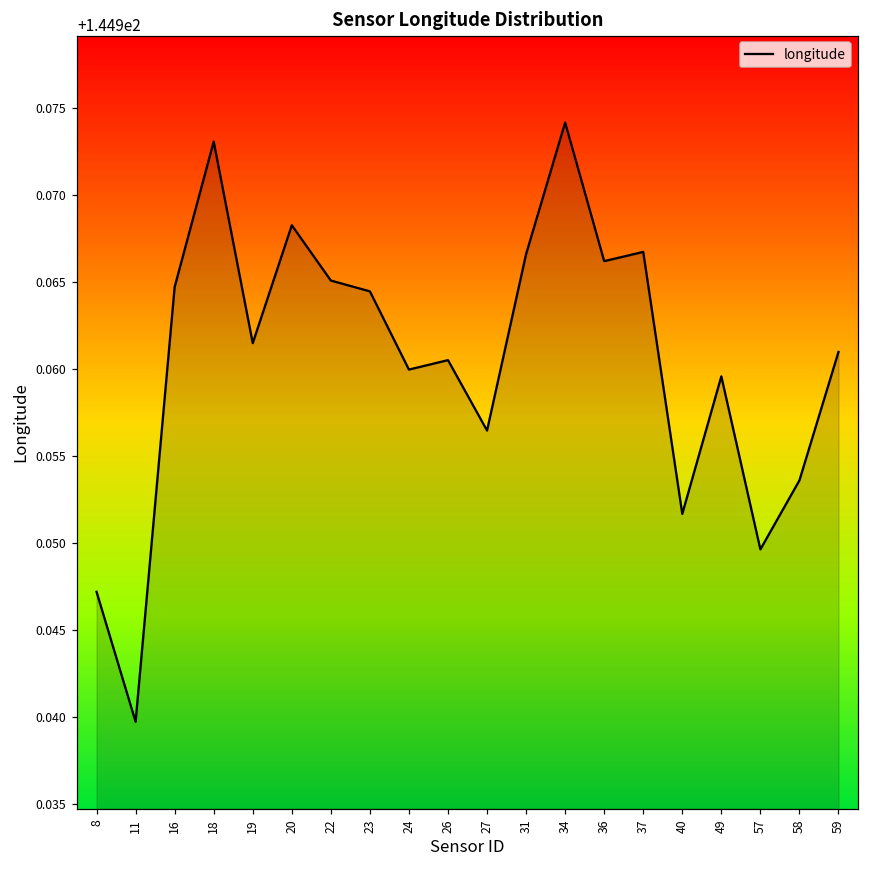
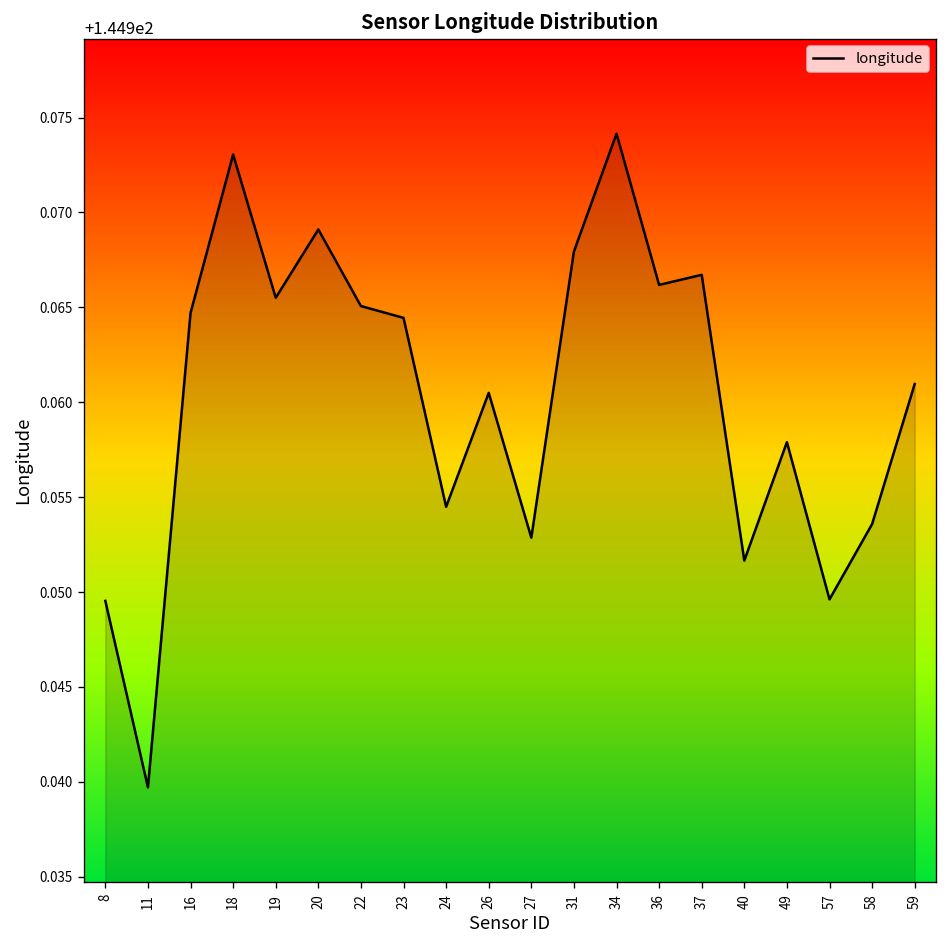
8: 144.9472 -> 144.9495
19: 144.9615 -> 144.9655
20: 144.9682 -> 144.9691
24: 144.9600 -> 144.9545
27: 144.9564 -> 144.9529
31: 144.9666 -> 144.9679
49: 144.9596 -> 144.9579
